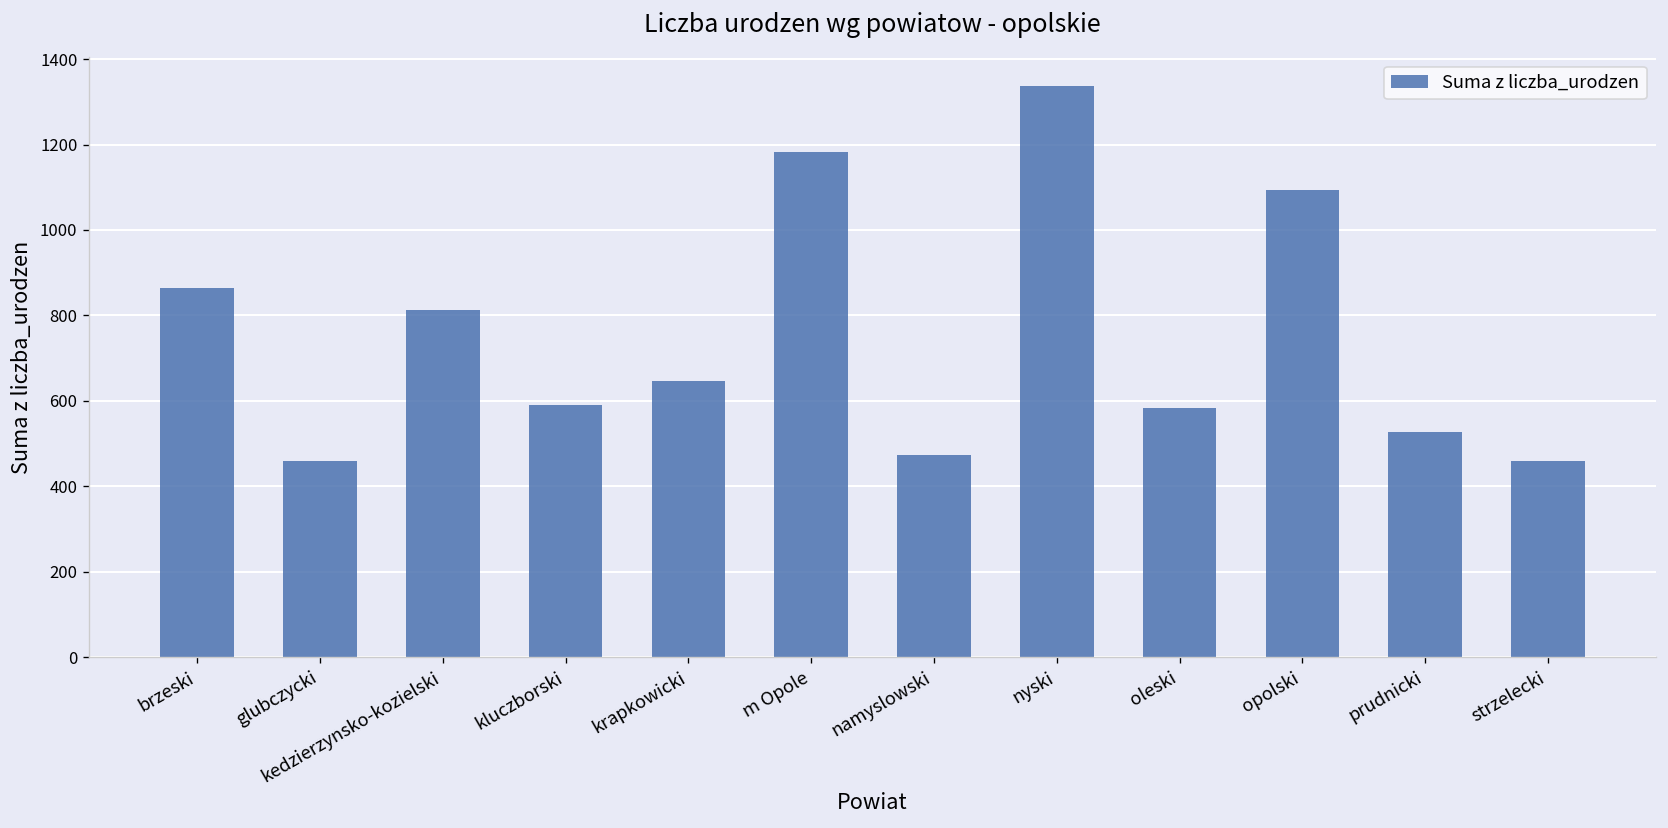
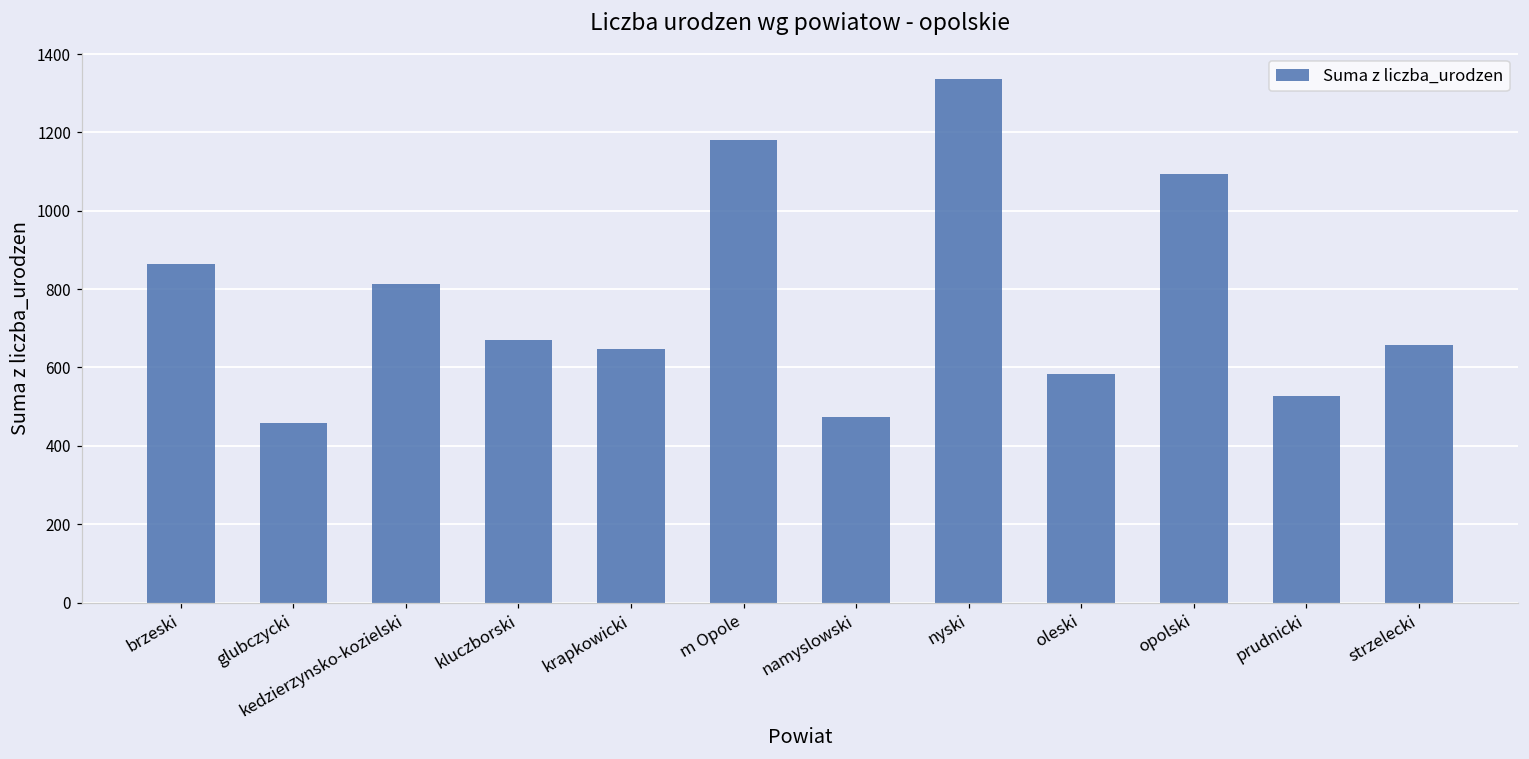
kluczborski: 590 -> 670
strzelecki: 460 -> 660
